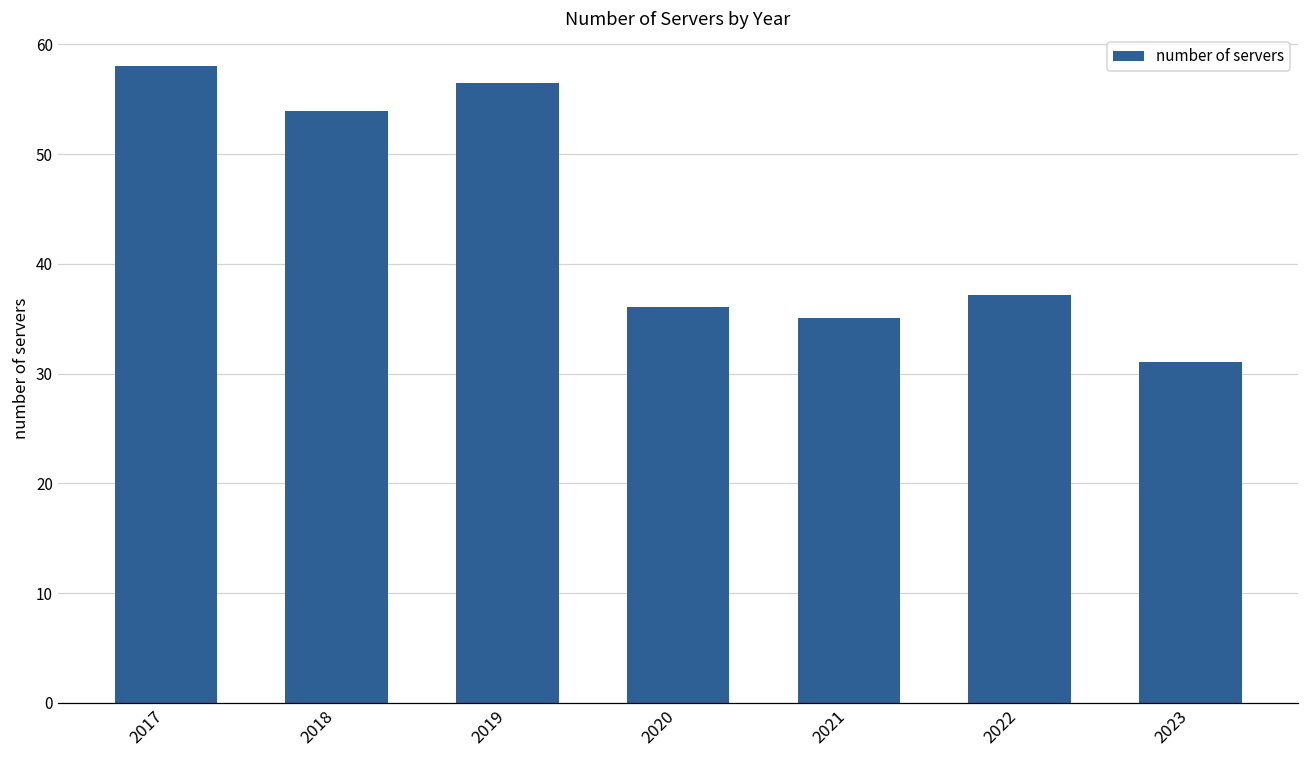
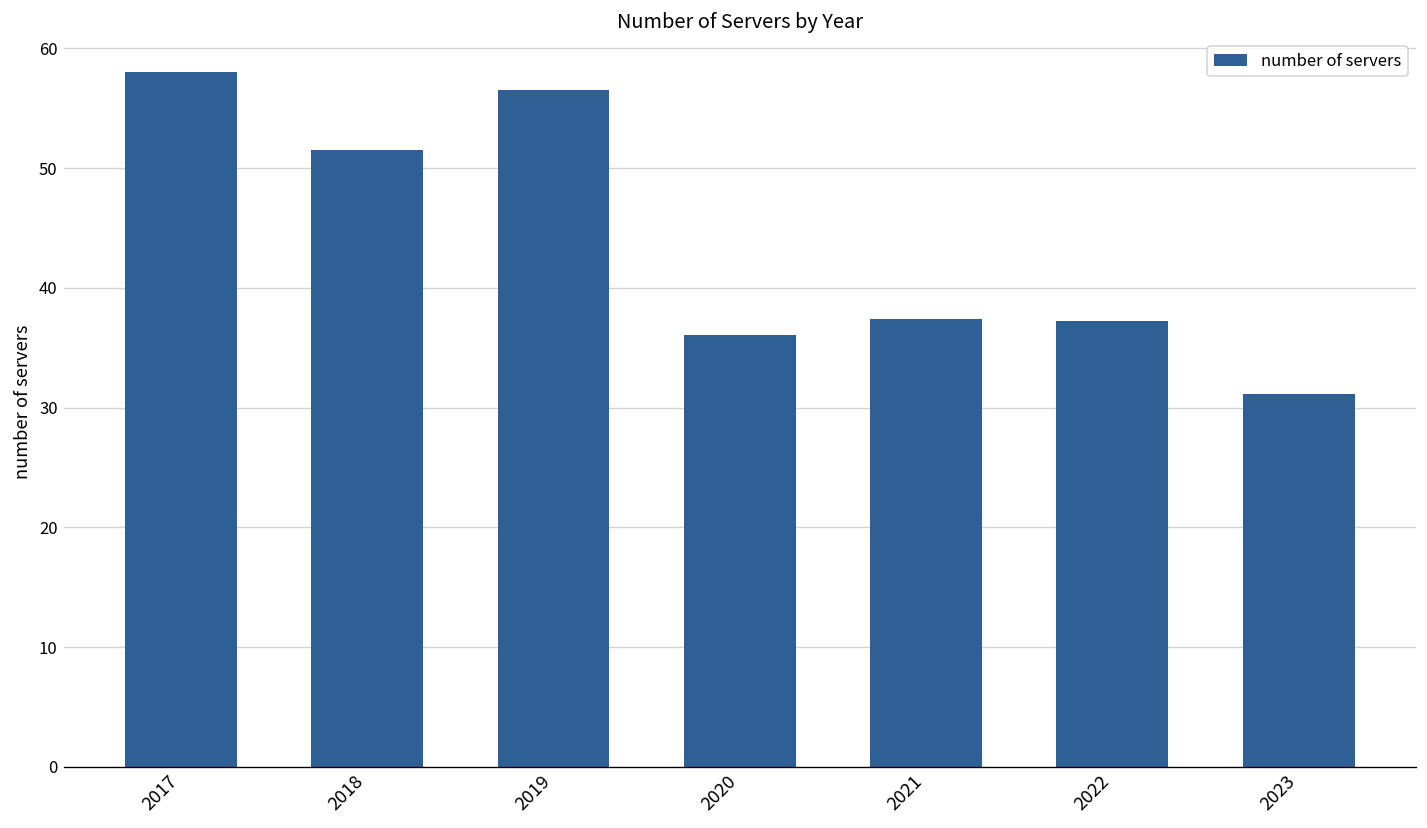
2018: 54 -> 52
2021: 35 -> 37
